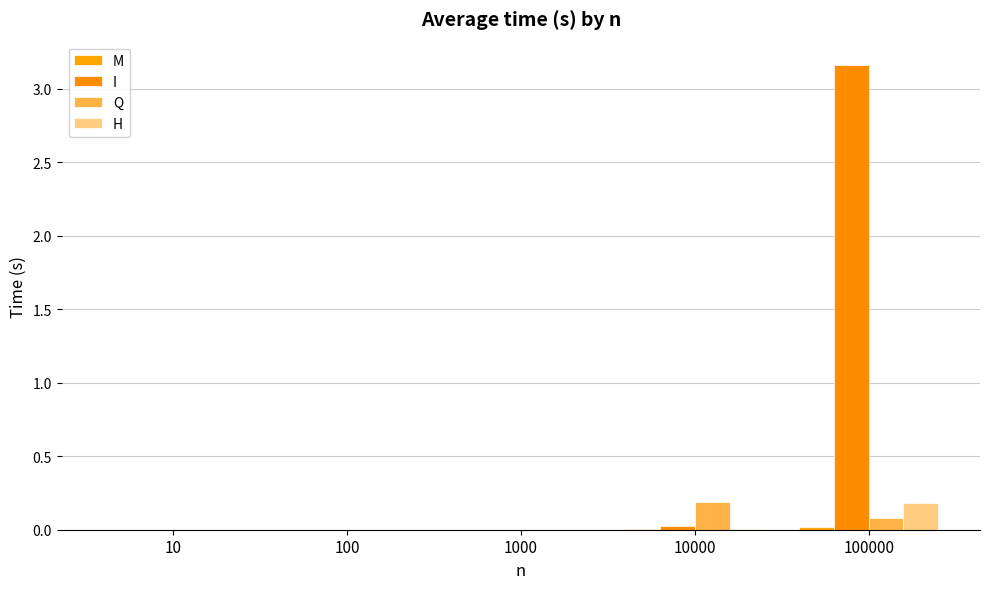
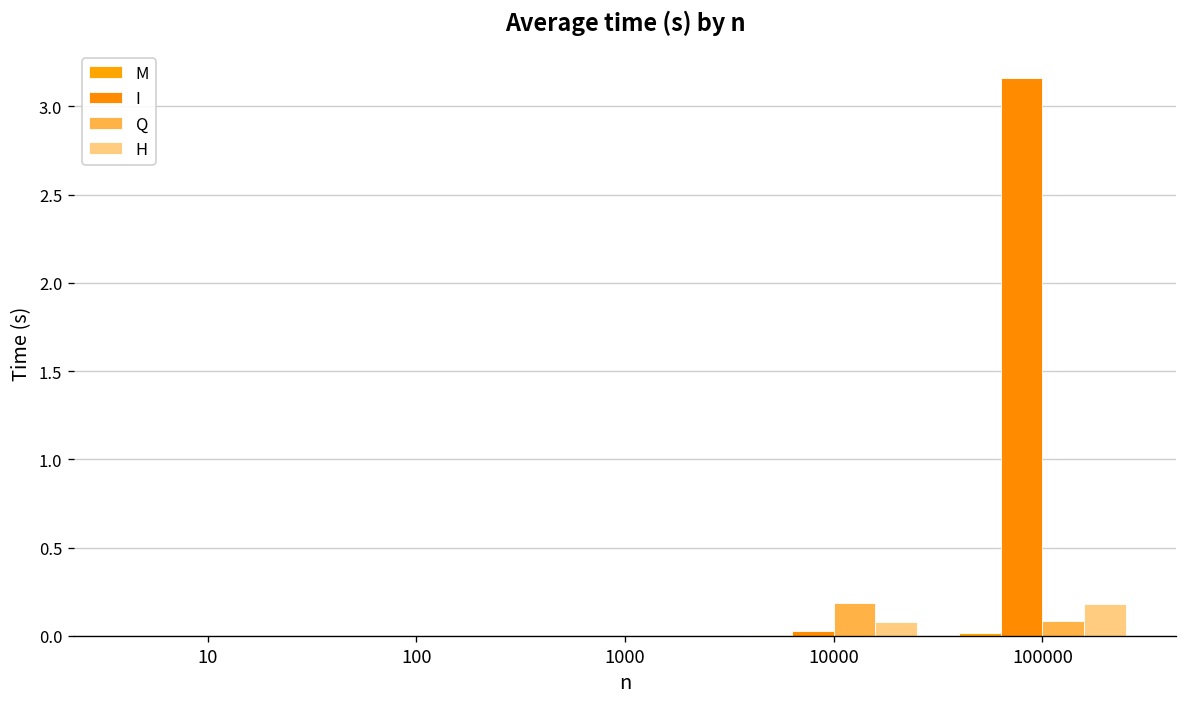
H, 10000: 0.00 -> 0.08
